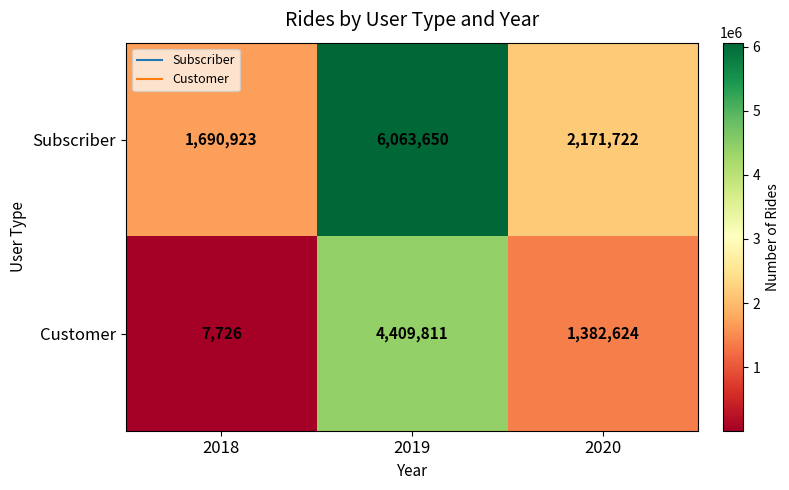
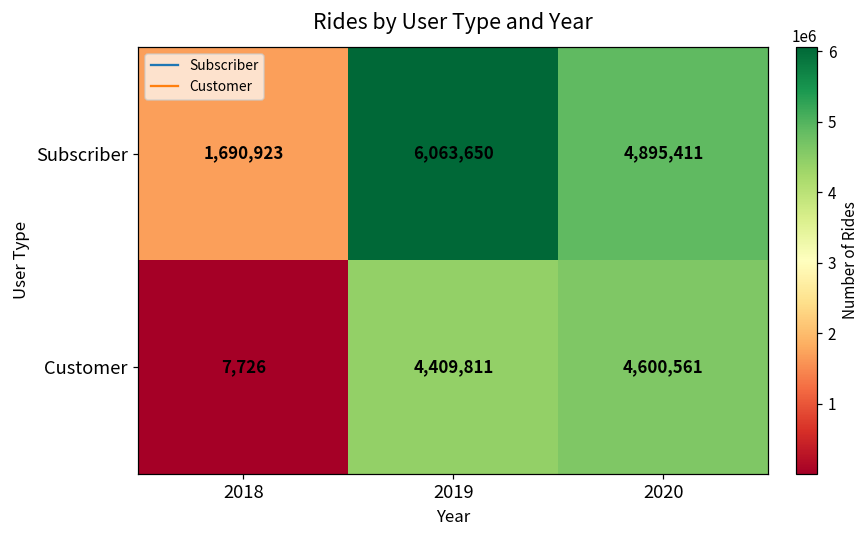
Subscriber, 2020: 2,171,722 -> 4,895,411
Customer, 2020: 1,382,624 -> 4,600,561
